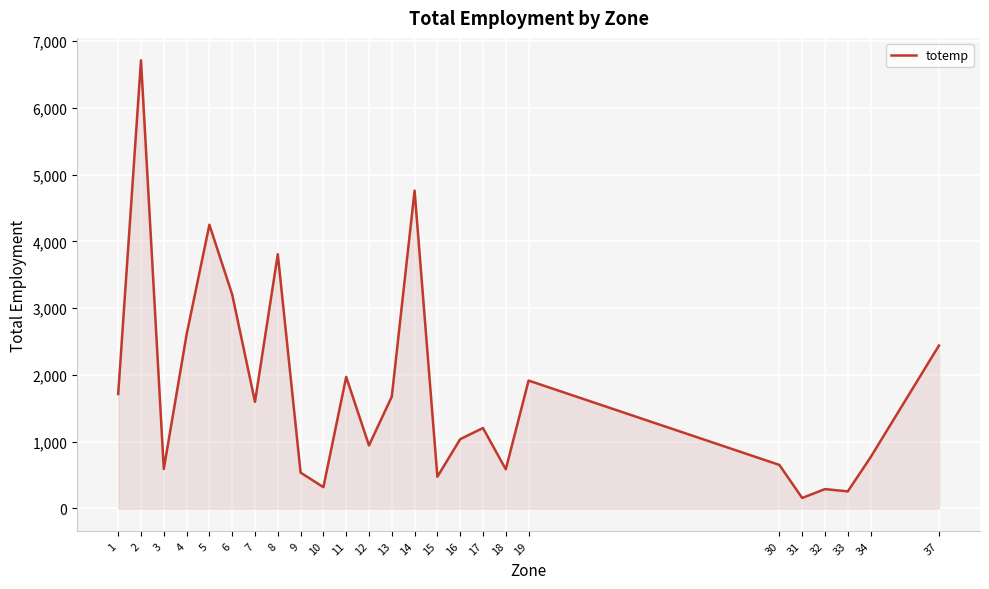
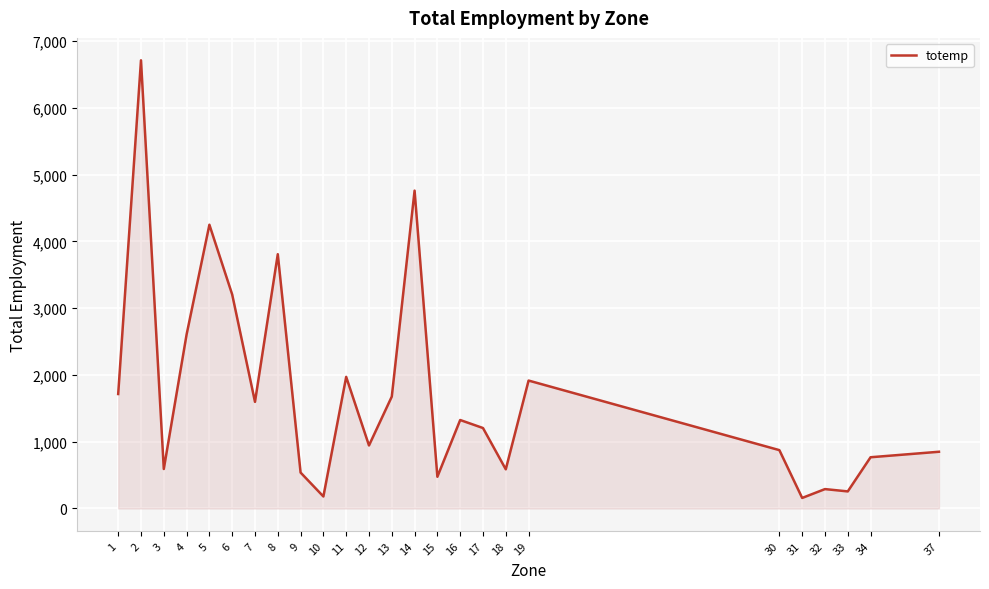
10: 300 -> 200
16: 1,000 -> 1,300
30: 700 -> 900
37: 2,400 -> 800
